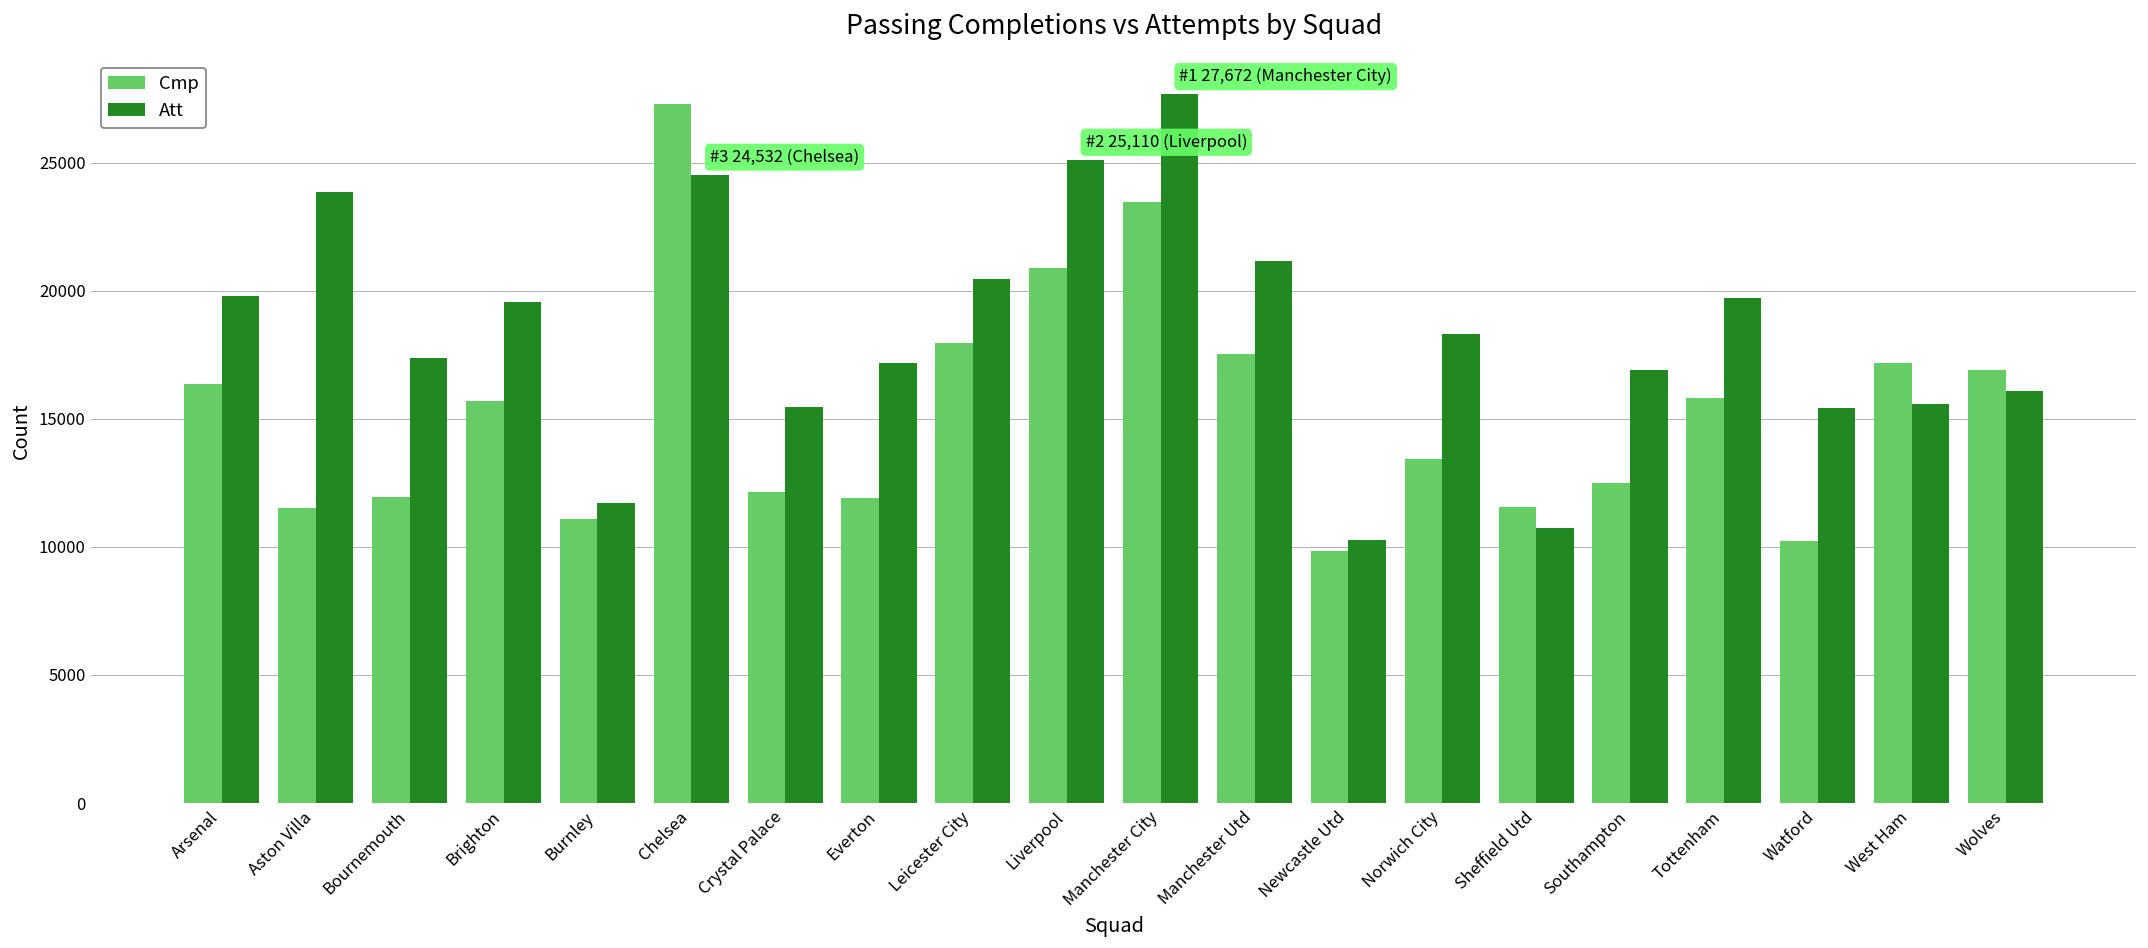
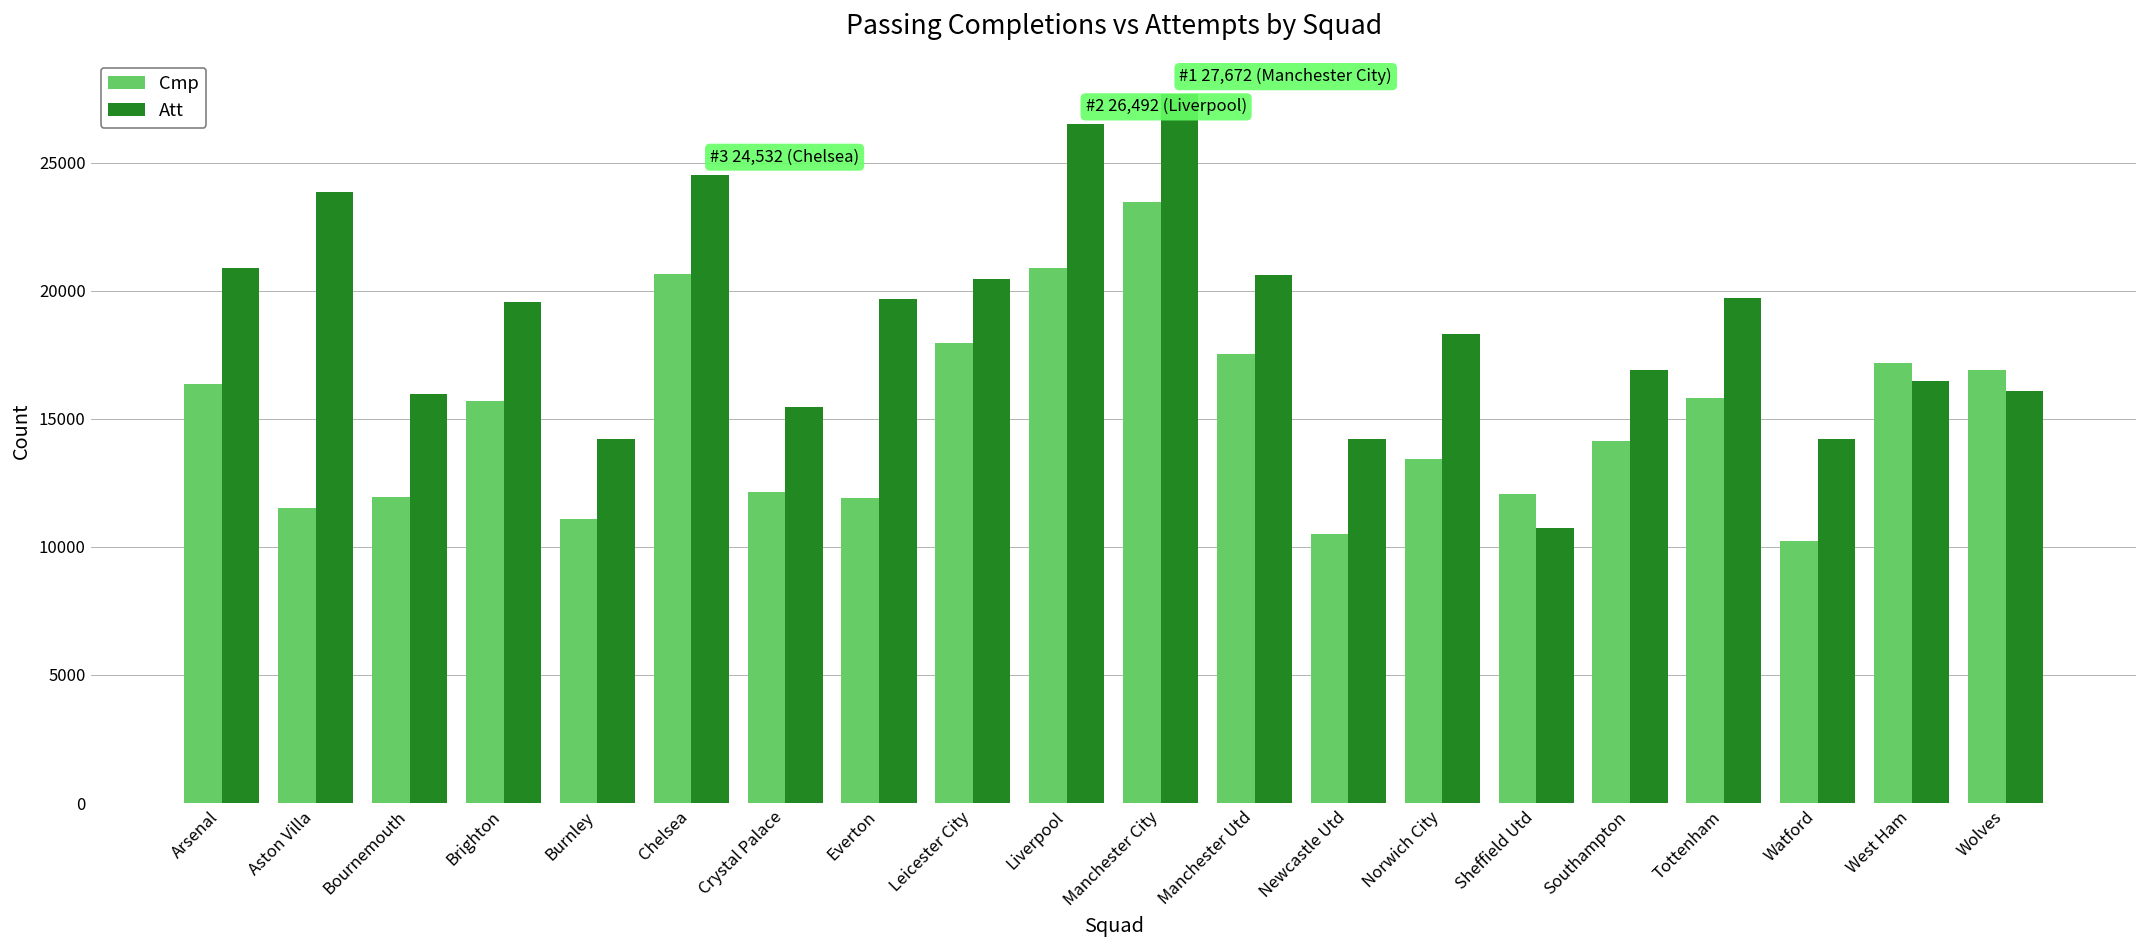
Att, Arsenal: 19800 -> 20900
Att, Bournemouth: 17400 -> 16000
Att, Burnley: 11700 -> 14200
Cmp, Chelsea: 27300 -> 20700
Att, Everton: 17200 -> 19700
Att, Liverpool: 25,110 -> 26,492
Att, Manchester Utd: 21200 -> 20600
Cmp, Newcastle Utd: 9800 -> 10500
Att, Newcastle Utd: 10300 -> 14200
Cmp, Sheffield Utd: 11500 -> 12100
Cmp, Southampton: 12500 -> 14200
Att, Watford: 15400 -> 14200
Att, West Ham: 15600 -> 16500
